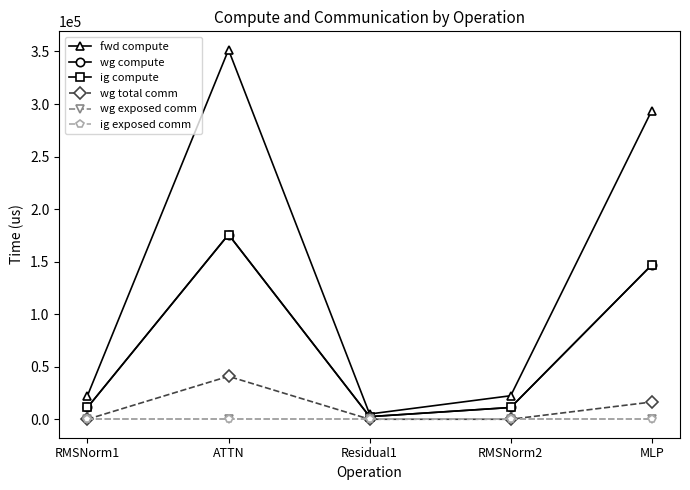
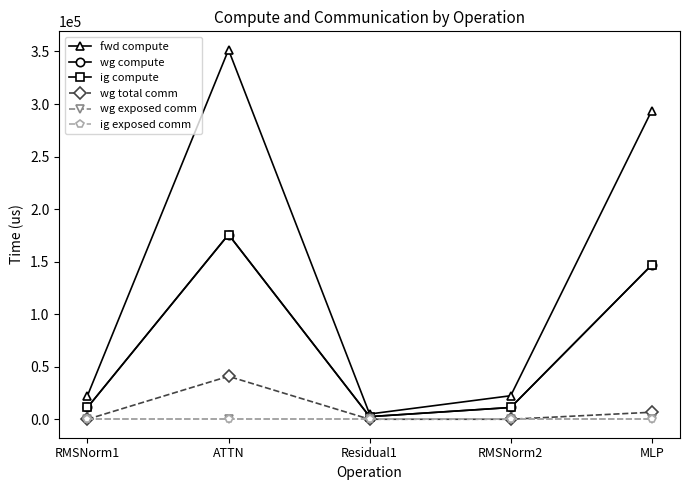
wg total comm, MLP: 16000 -> 7000
